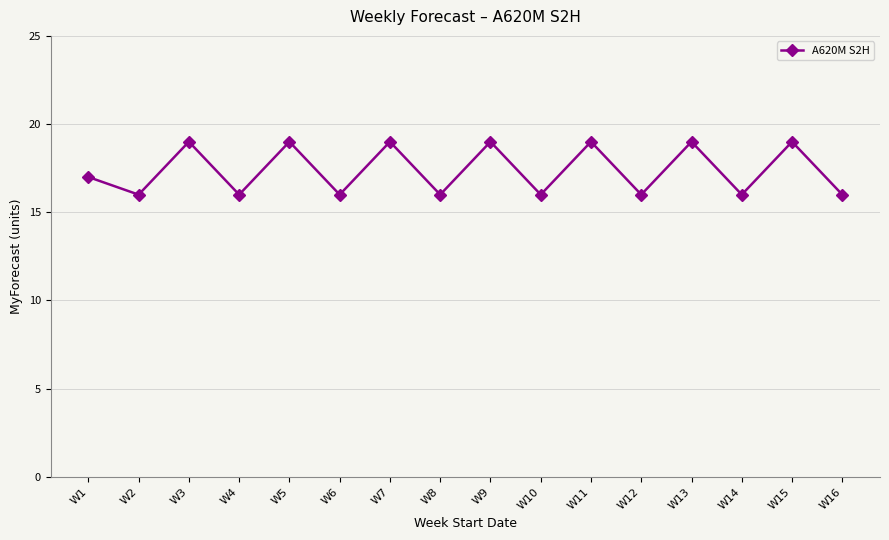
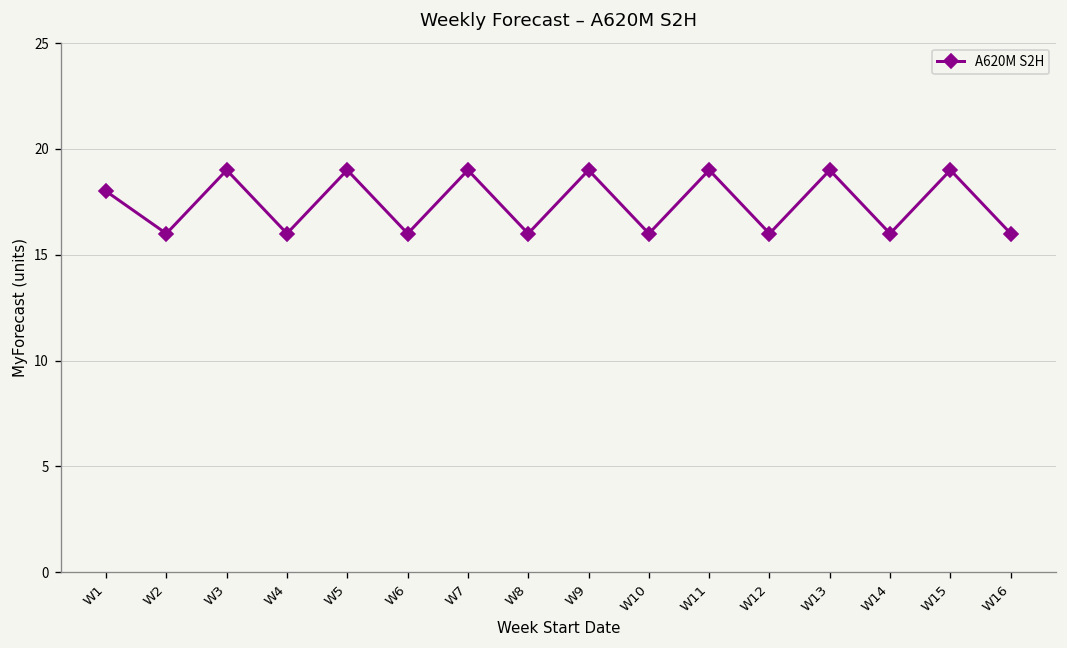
W1: 17 -> 18
